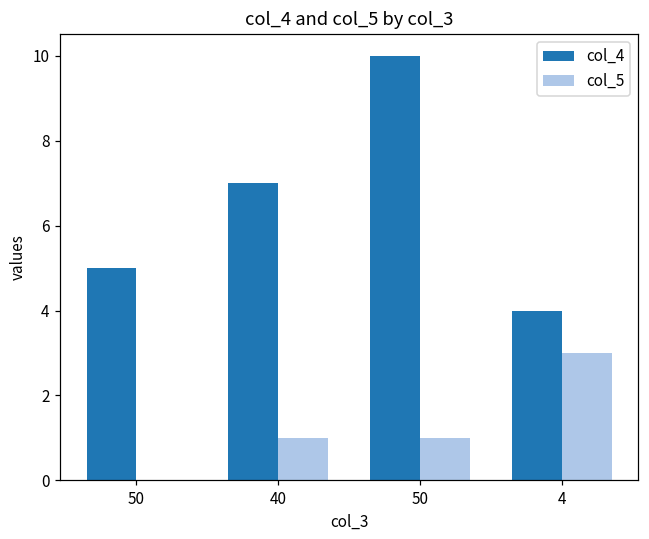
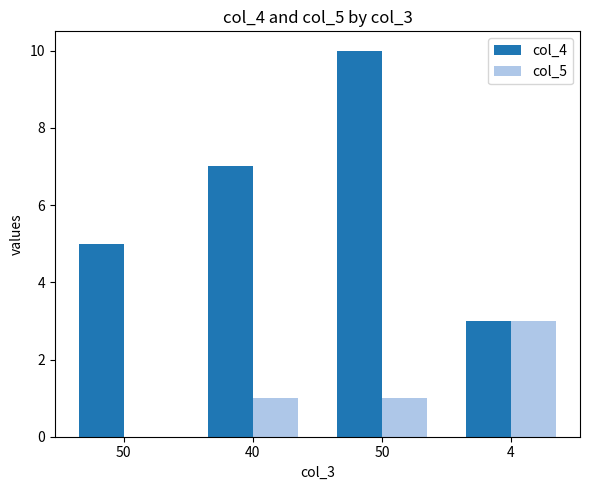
col_4, 4: 4 -> 3
